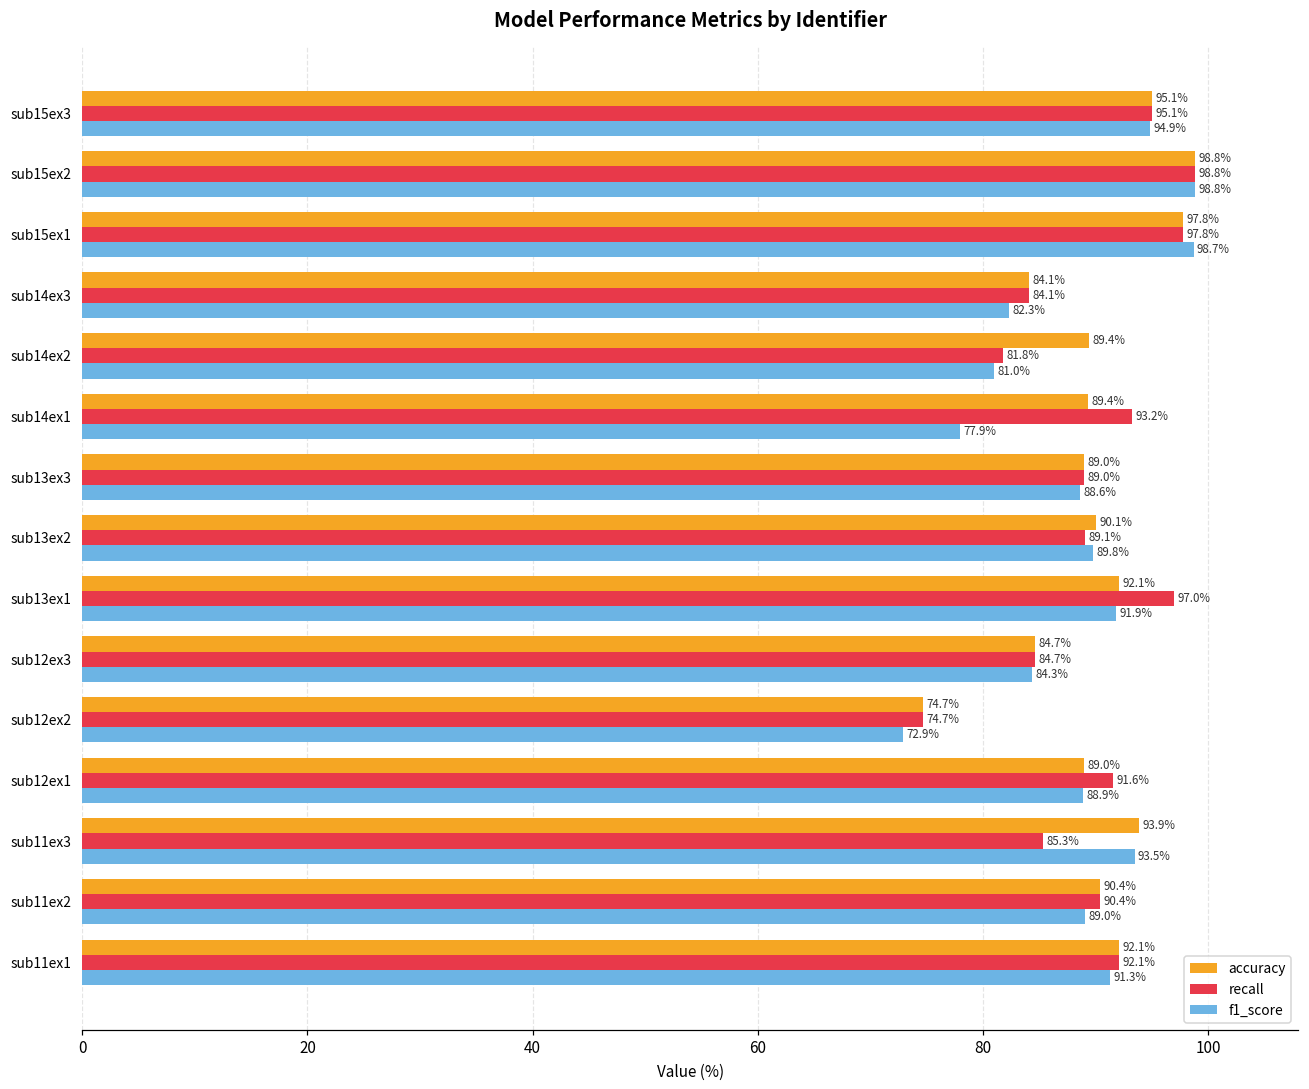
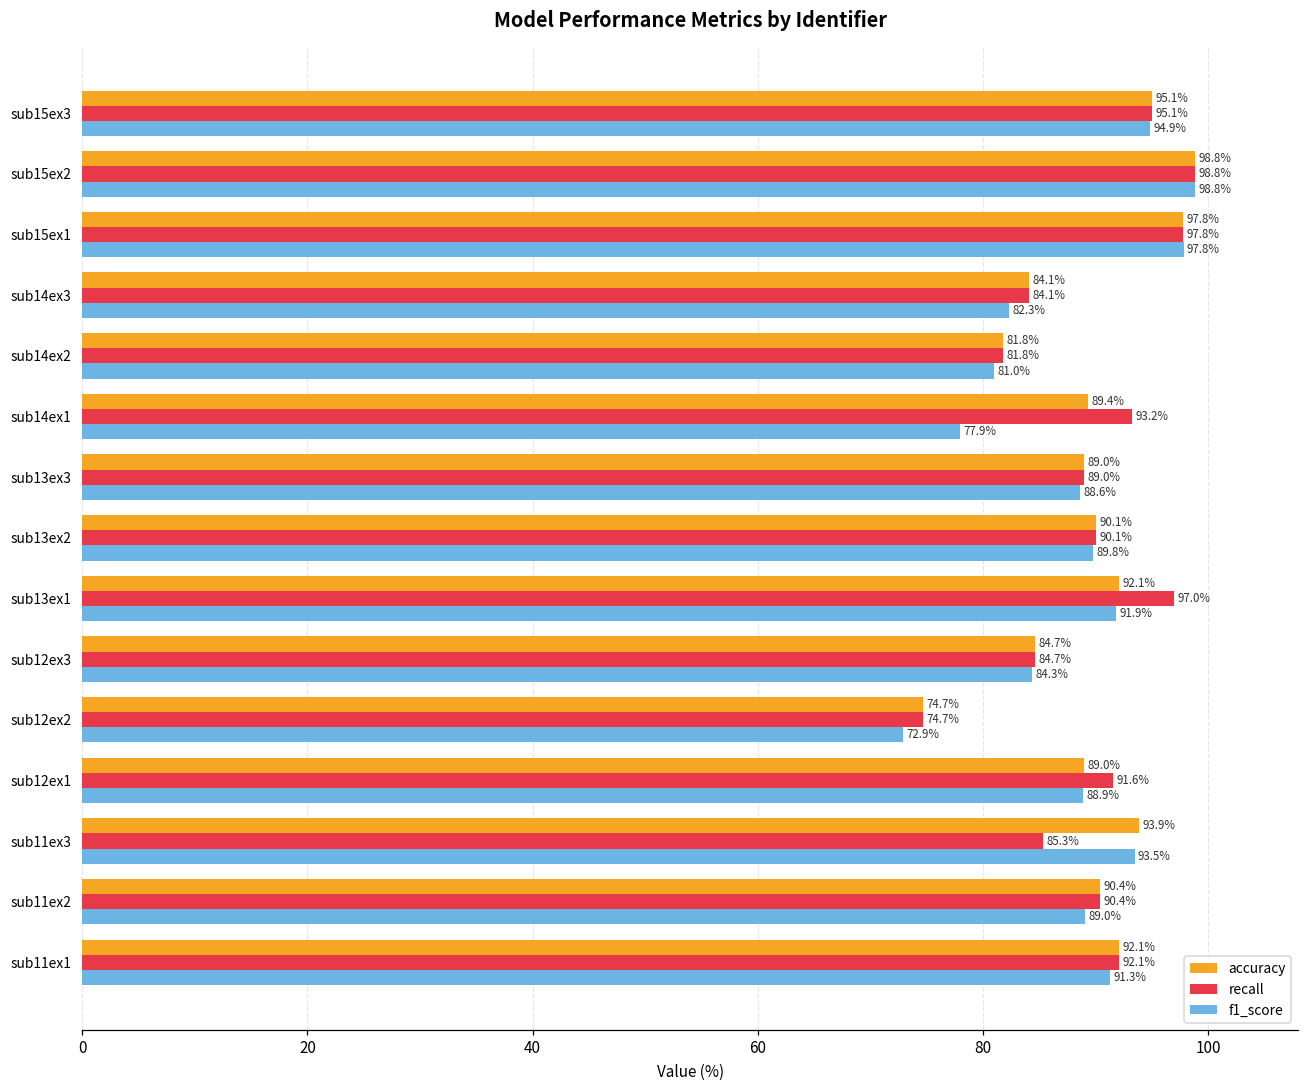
f1_score, sub15ex1: 98.7% -> 97.8%
accuracy, sub14ex2: 89.4% -> 81.8%
recall, sub13ex2: 89.1% -> 90.1%
